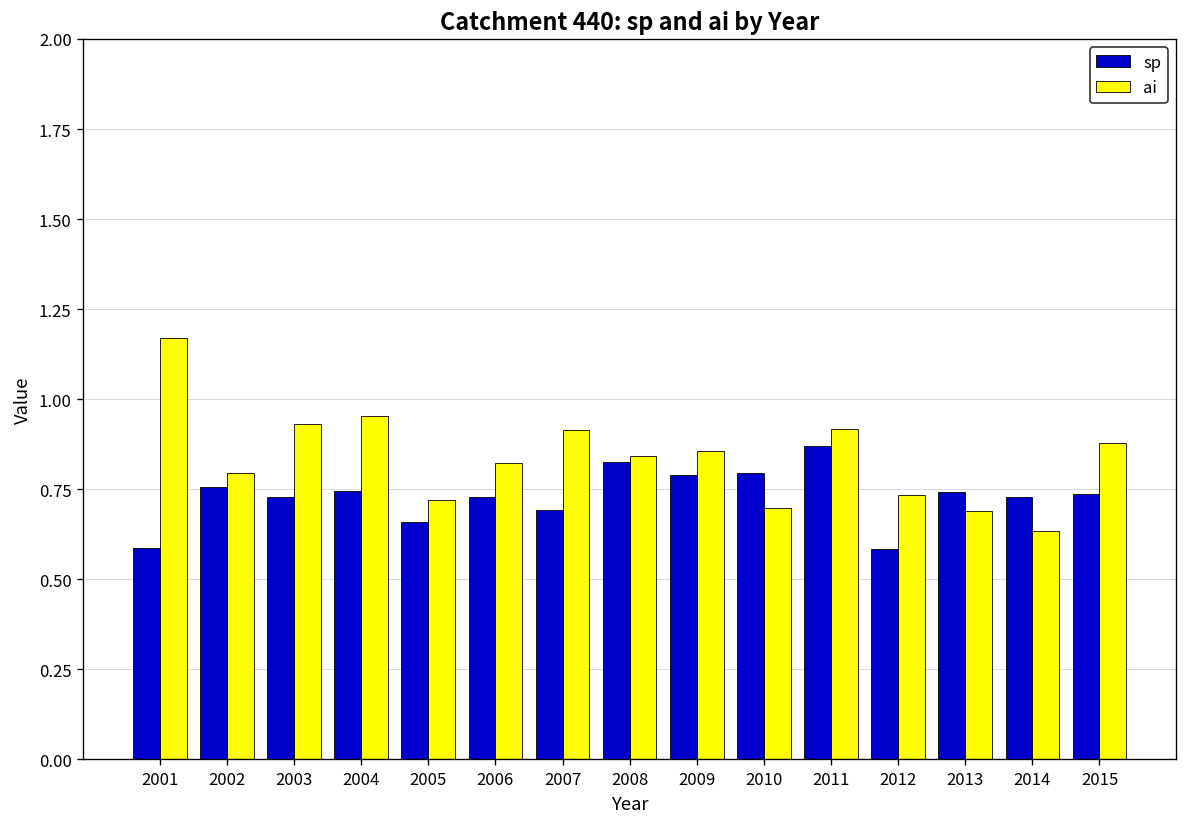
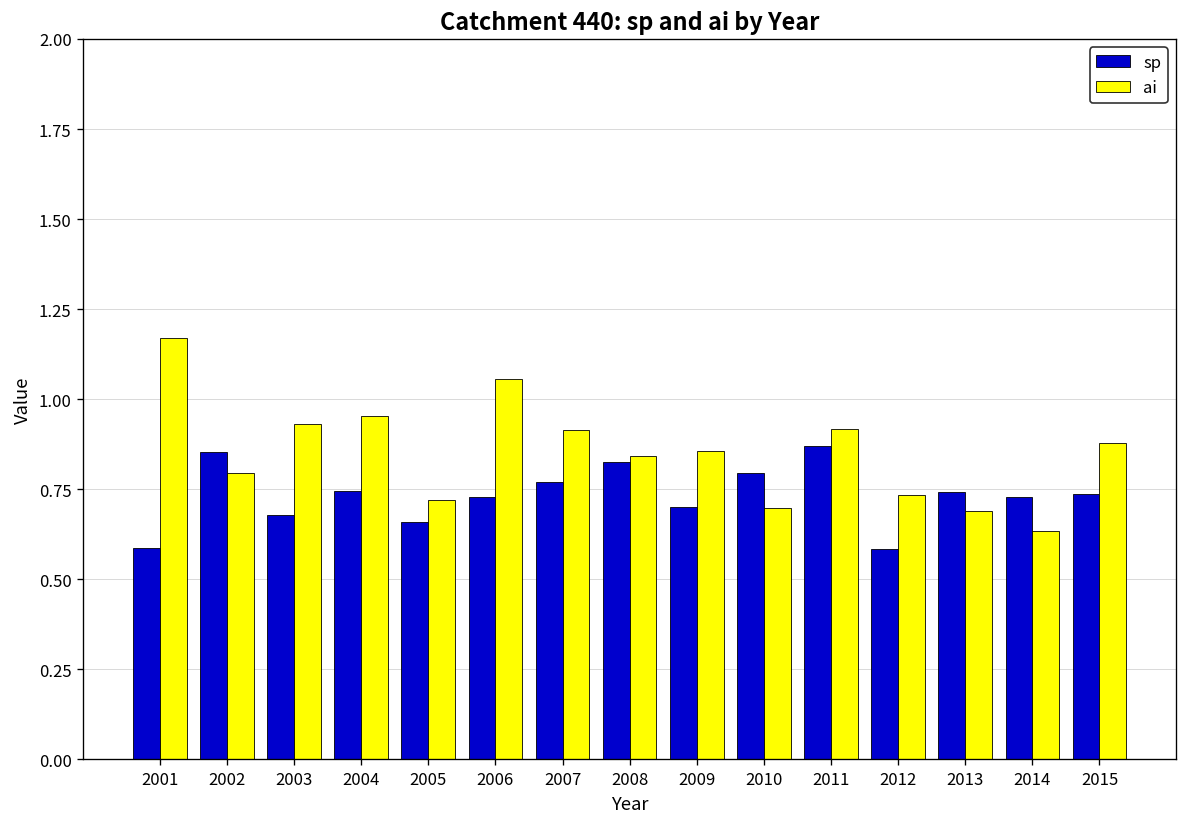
sp, 2002: 0.76 -> 0.85
sp, 2003: 0.73 -> 0.68
ai, 2006: 0.82 -> 1.05
sp, 2007: 0.69 -> 0.77
sp, 2009: 0.79 -> 0.70
